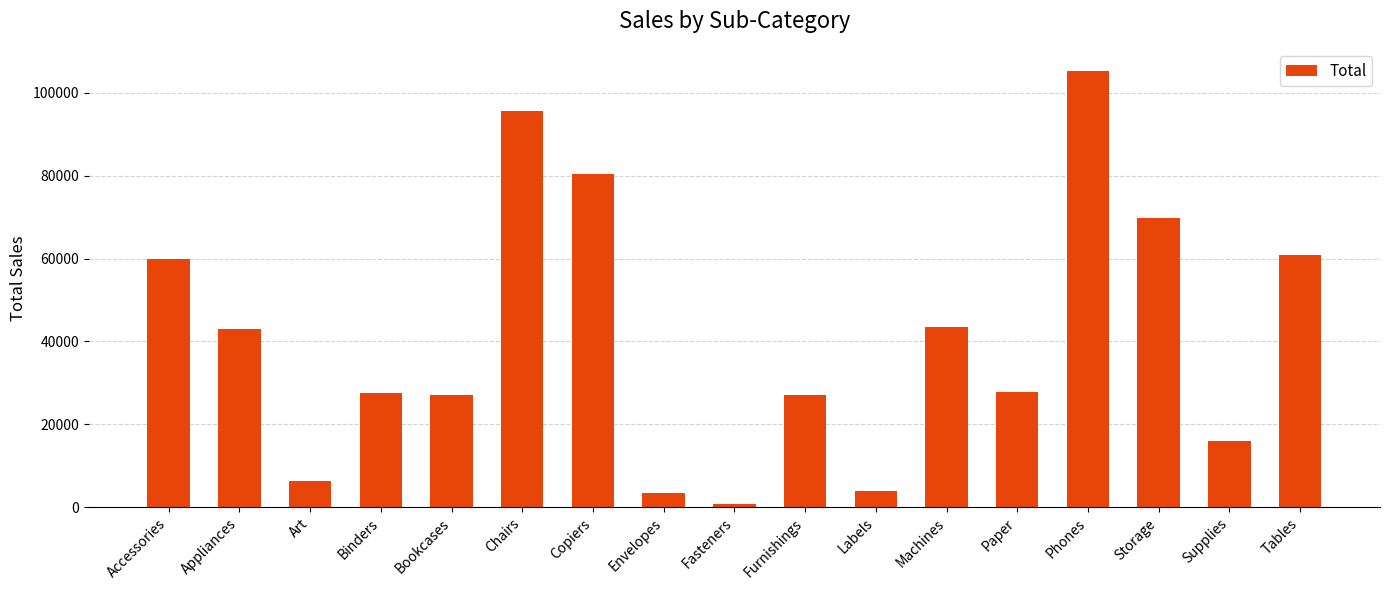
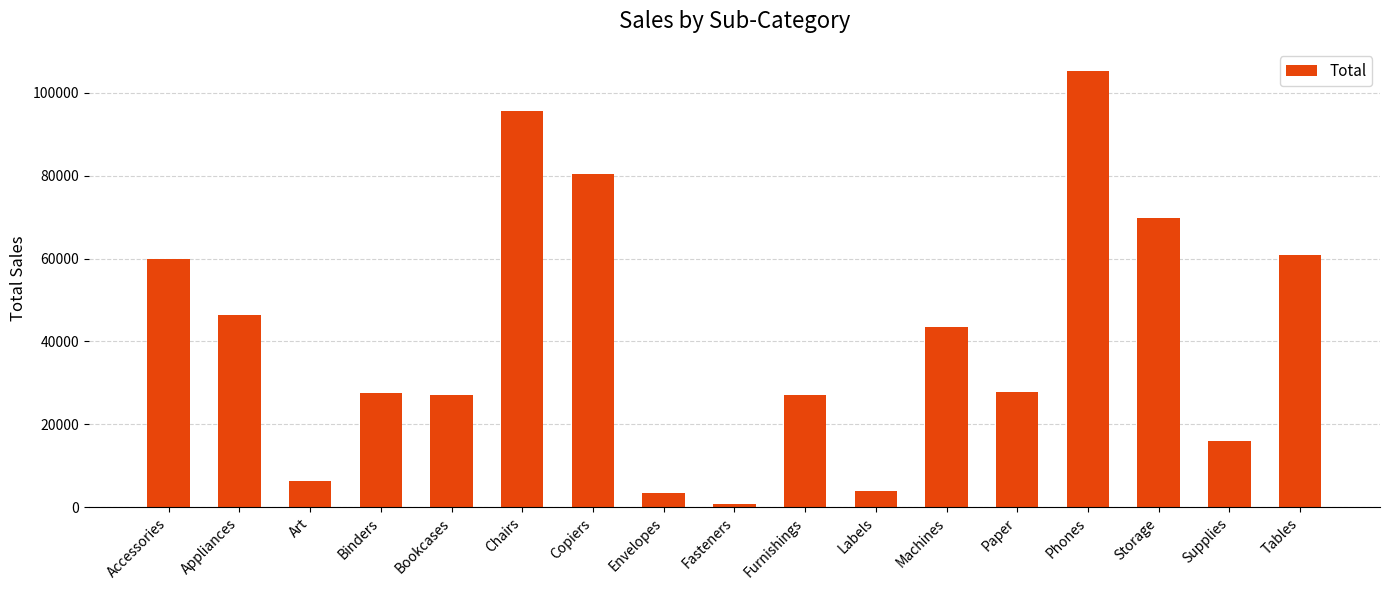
Appliances: 43000 -> 46000
